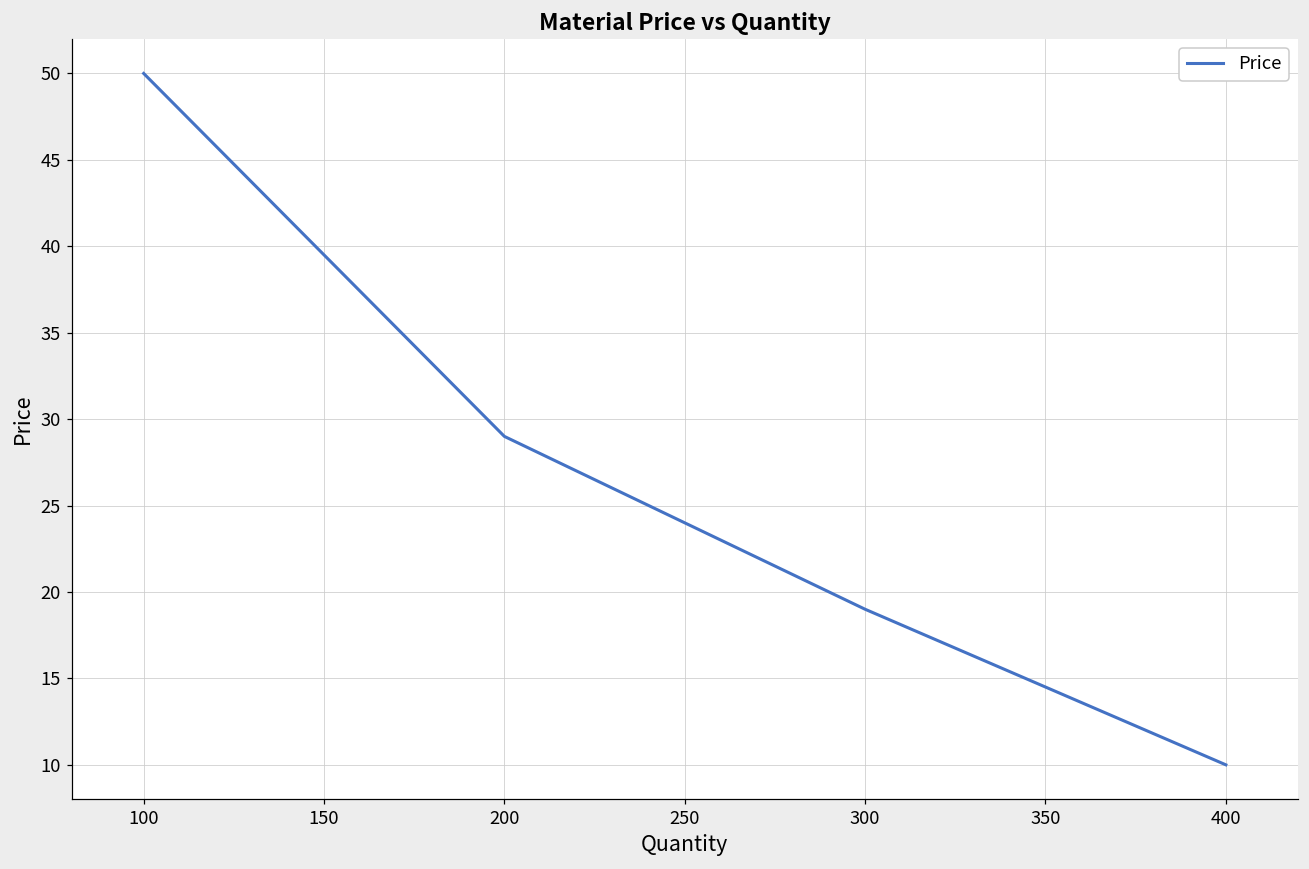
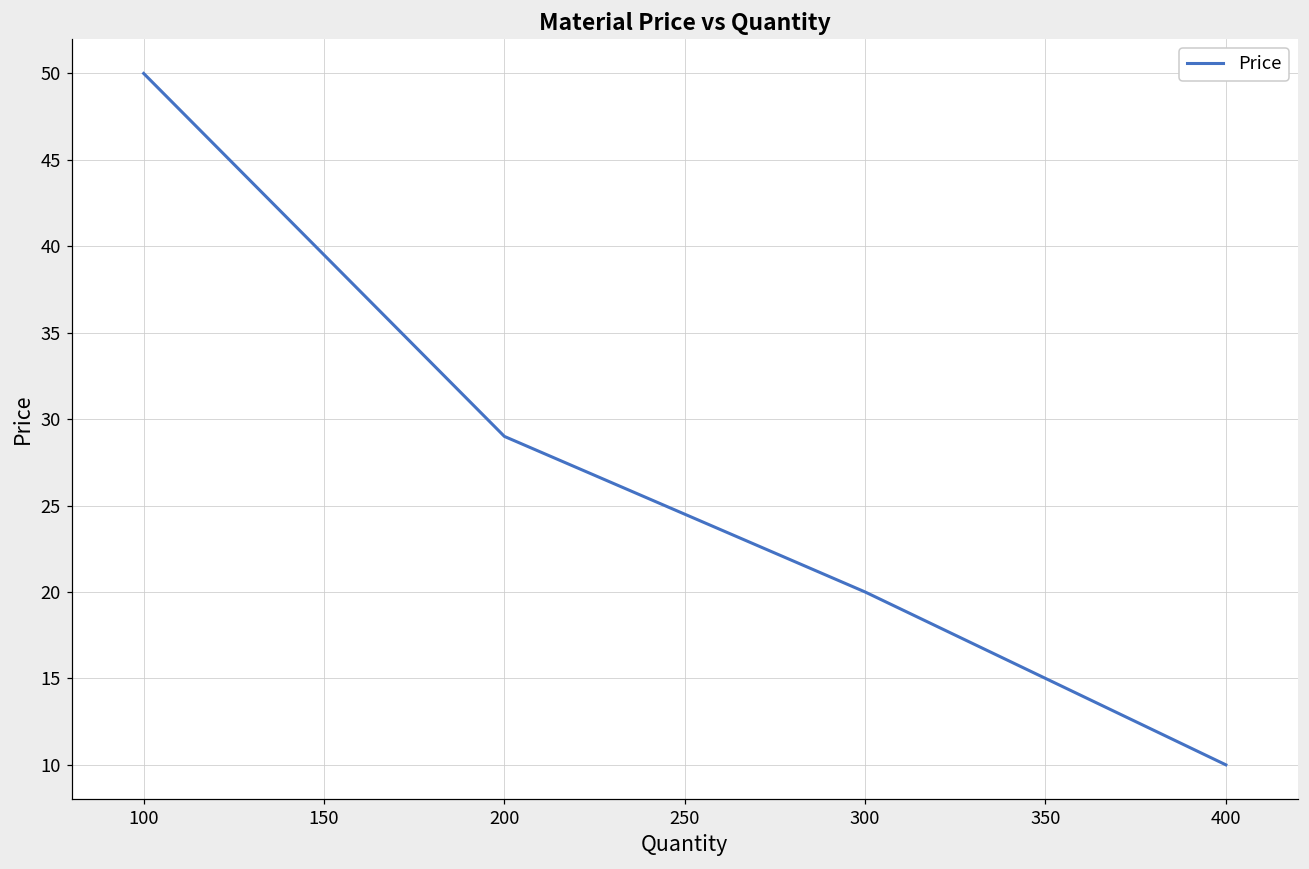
300: 19 -> 20
